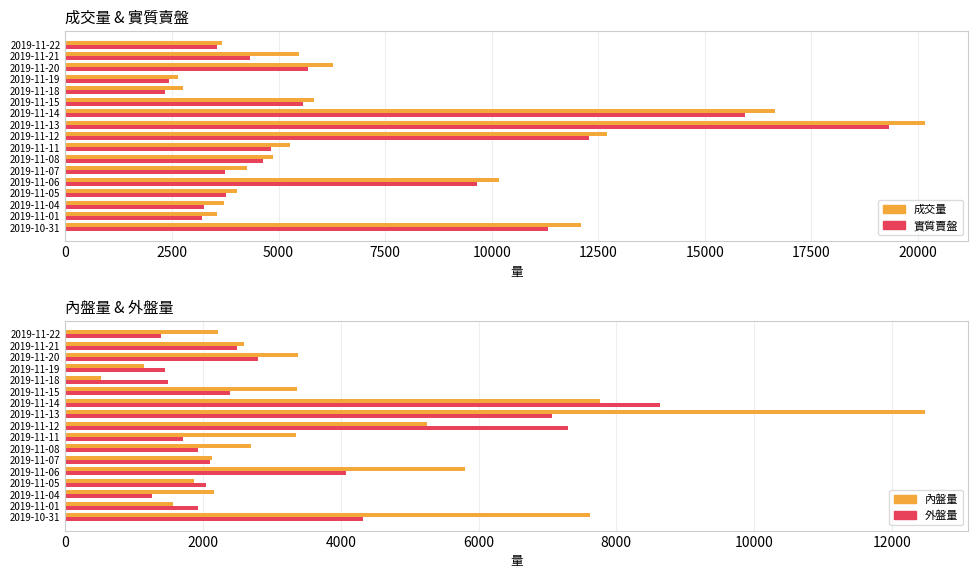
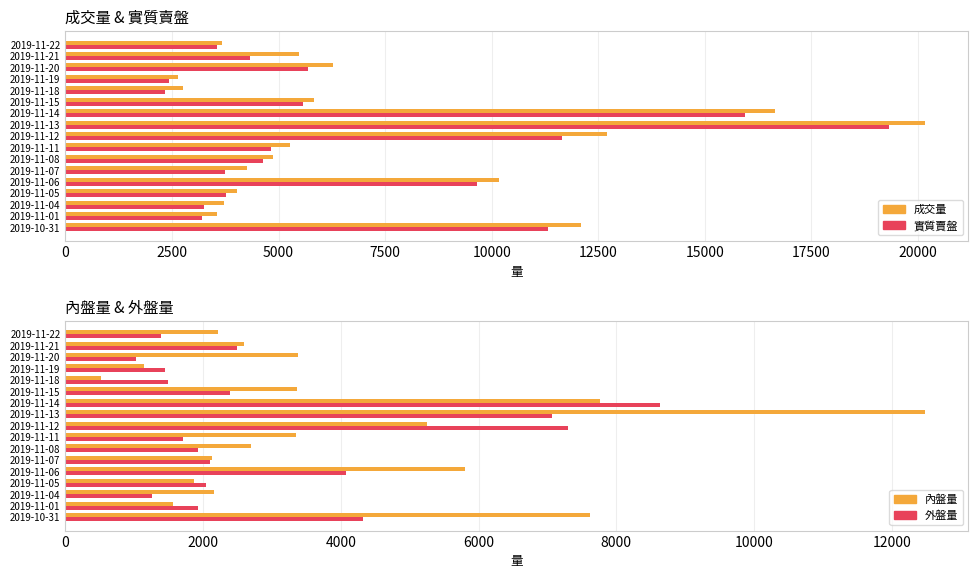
成交量 & 實質賣盤, 實質賣盤, 2019-11-12: 12300 -> 11600
內盤量 & 外盤量, 外盤量, 2019-11-20: 2800 -> 1000
